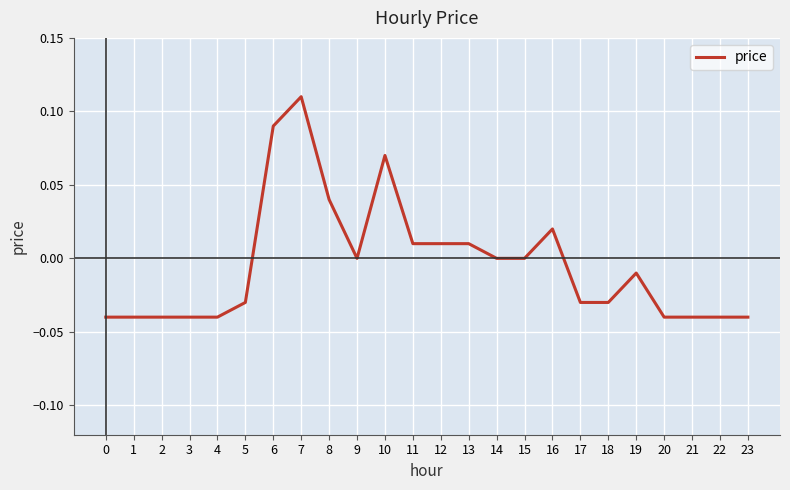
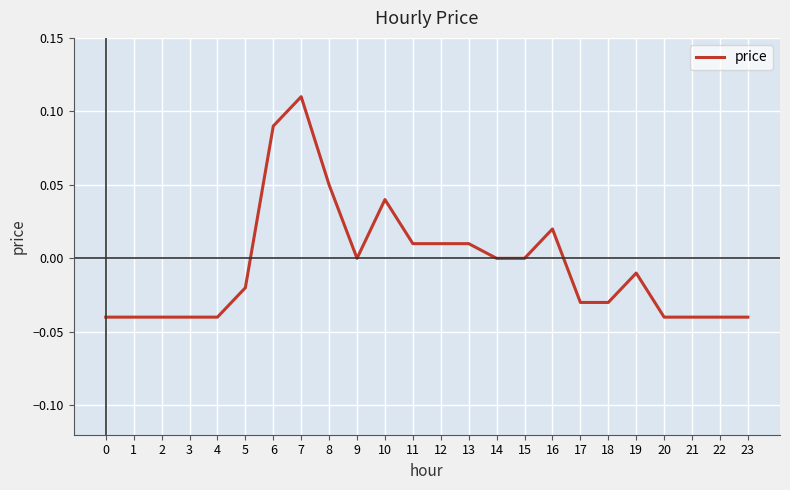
5: -0.03 -> -0.02
8: 0.04 -> 0.05
10: 0.07 -> 0.04
